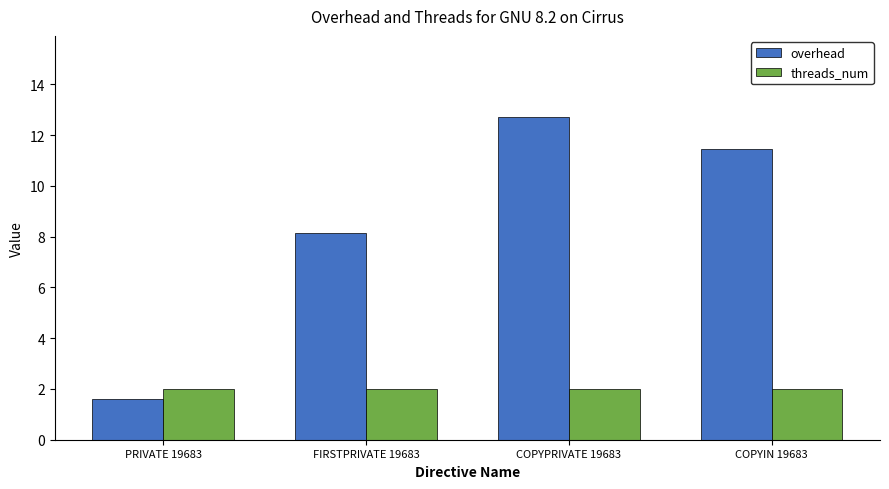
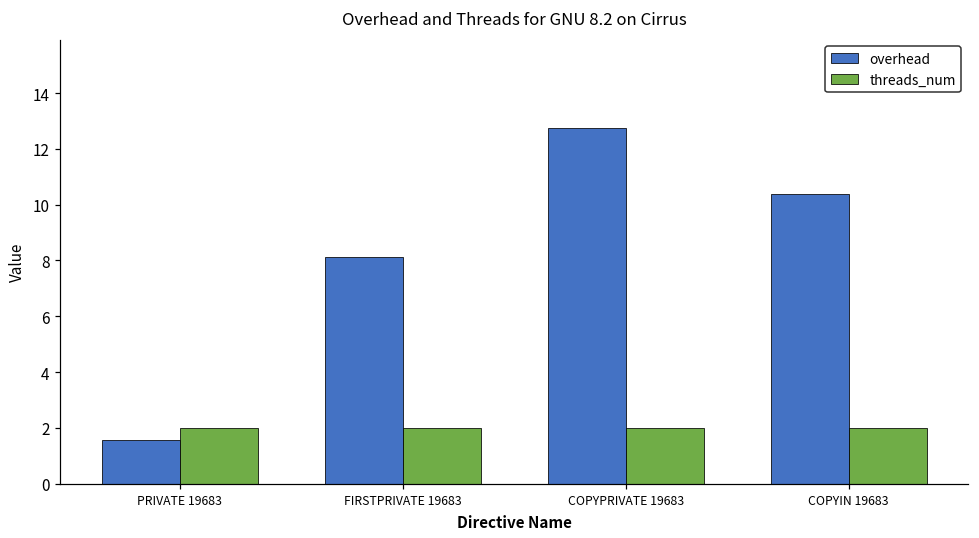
overhead, COPYIN 19683: 11.5 -> 10.4
